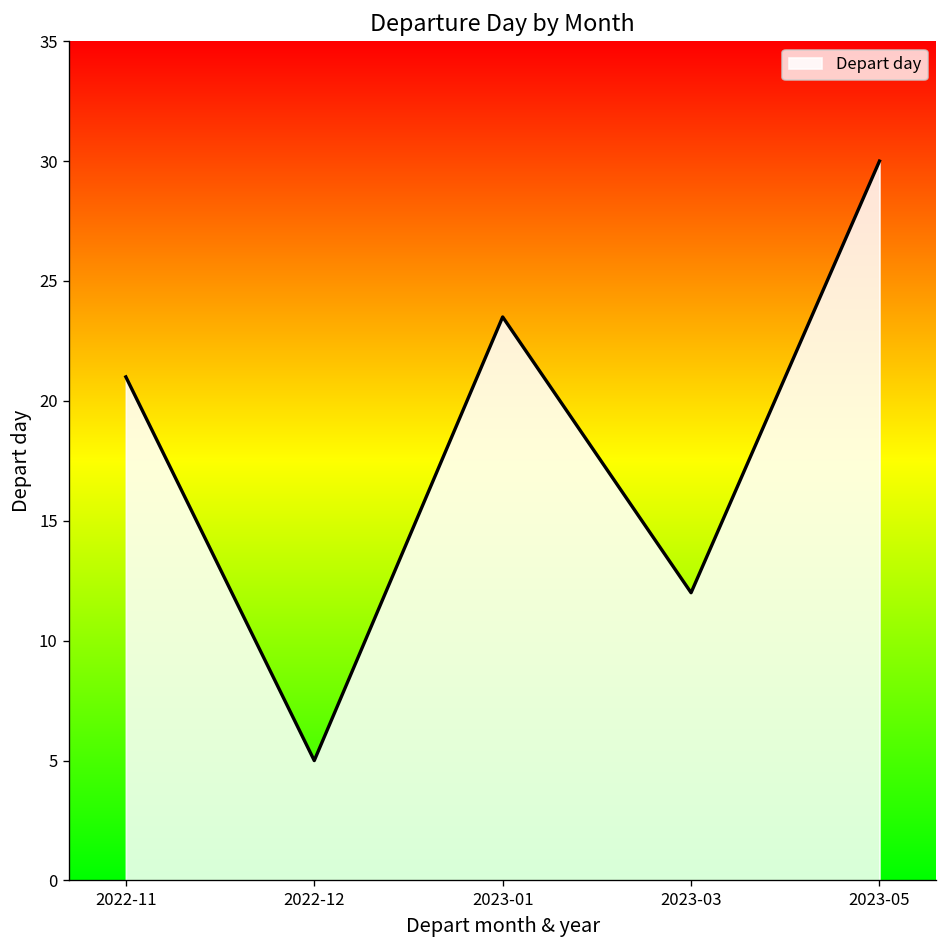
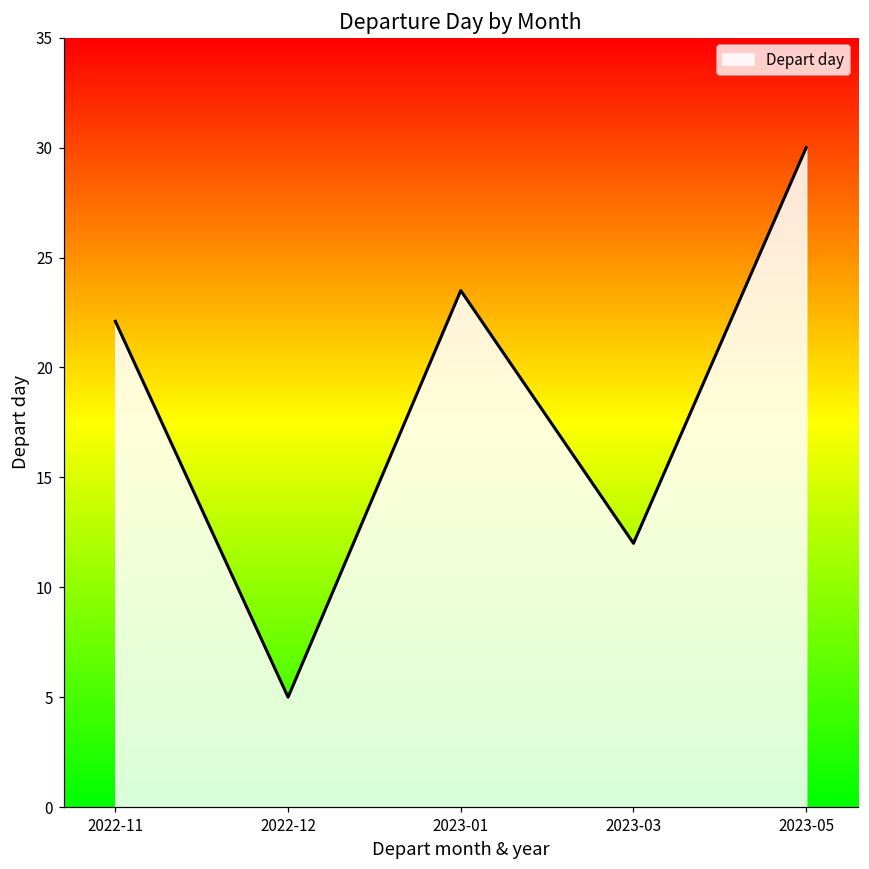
2022-11: 21.0 -> 22.1
